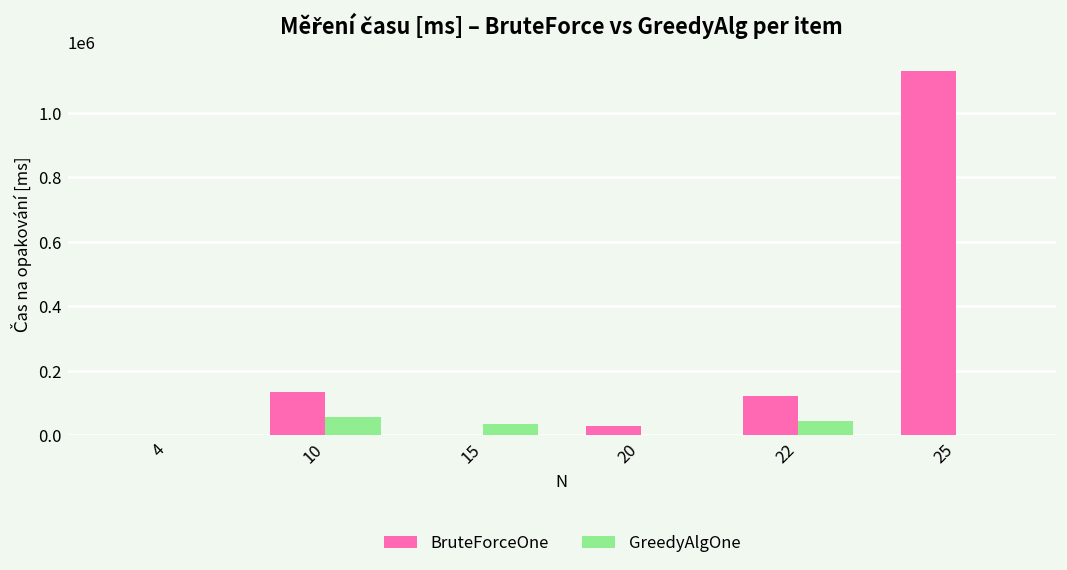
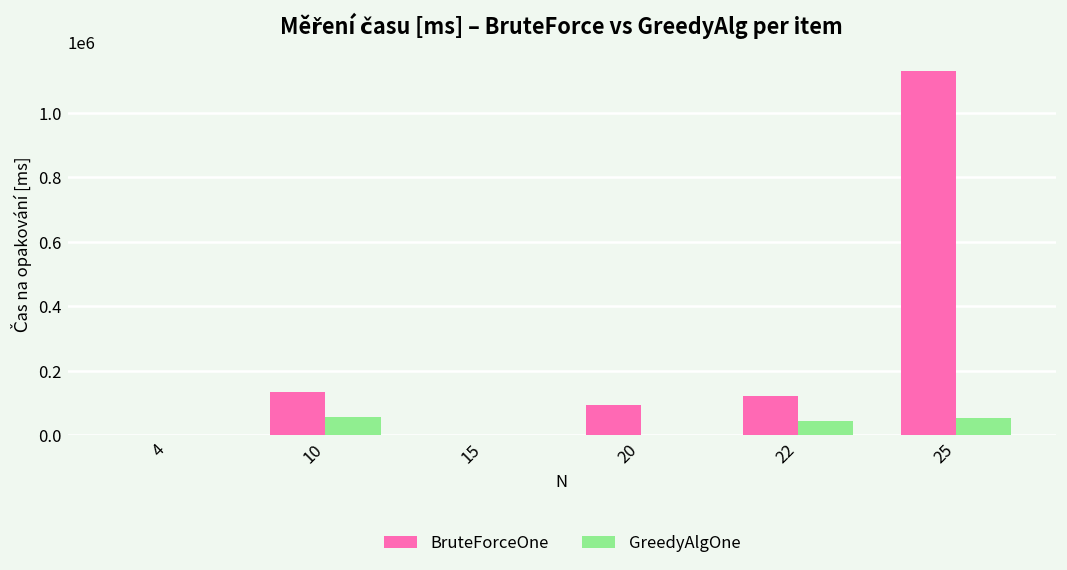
GreedyAlgOne, 15: 40000 -> 0
BruteForceOne, 20: 30000 -> 100000
GreedyAlgOne, 25: 0 -> 50000
